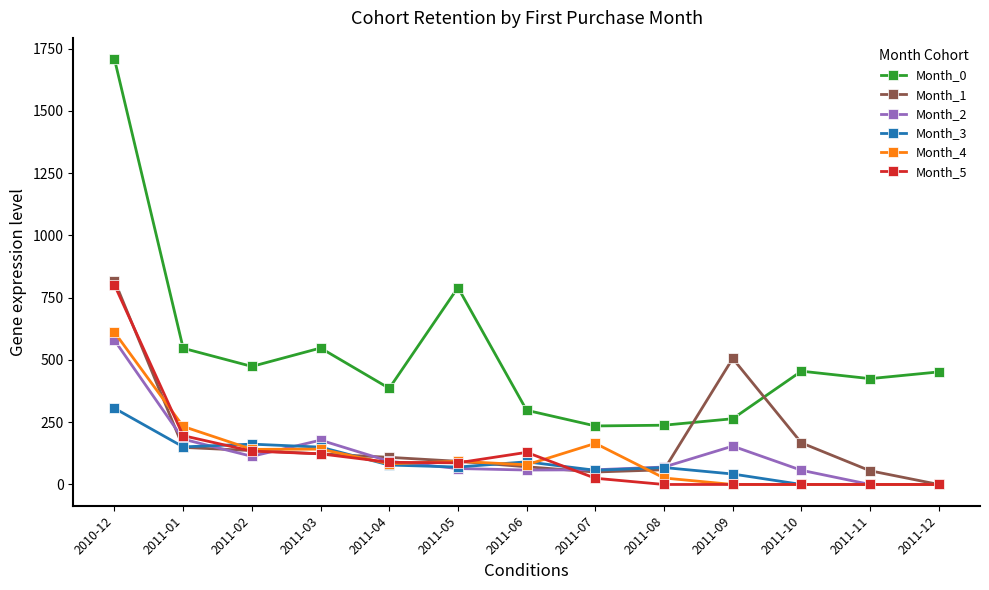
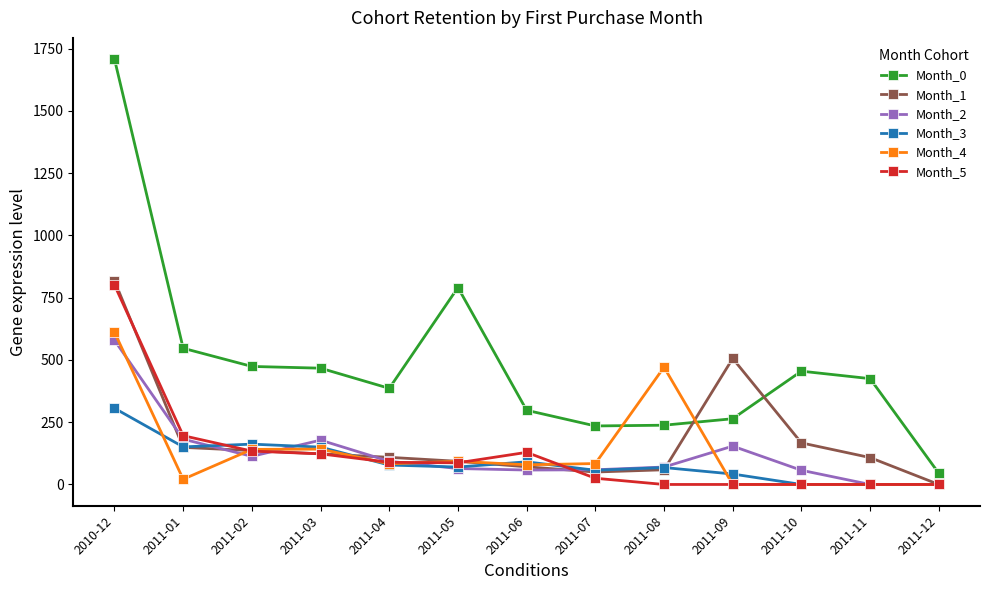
Month_4, 2011-01: 230 -> 20
Month_0, 2011-03: 550 -> 470
Month_4, 2011-07: 170 -> 80
Month_4, 2011-08: 30 -> 470
Month_1, 2011-11: 60 -> 110
Month_0, 2011-12: 450 -> 50
